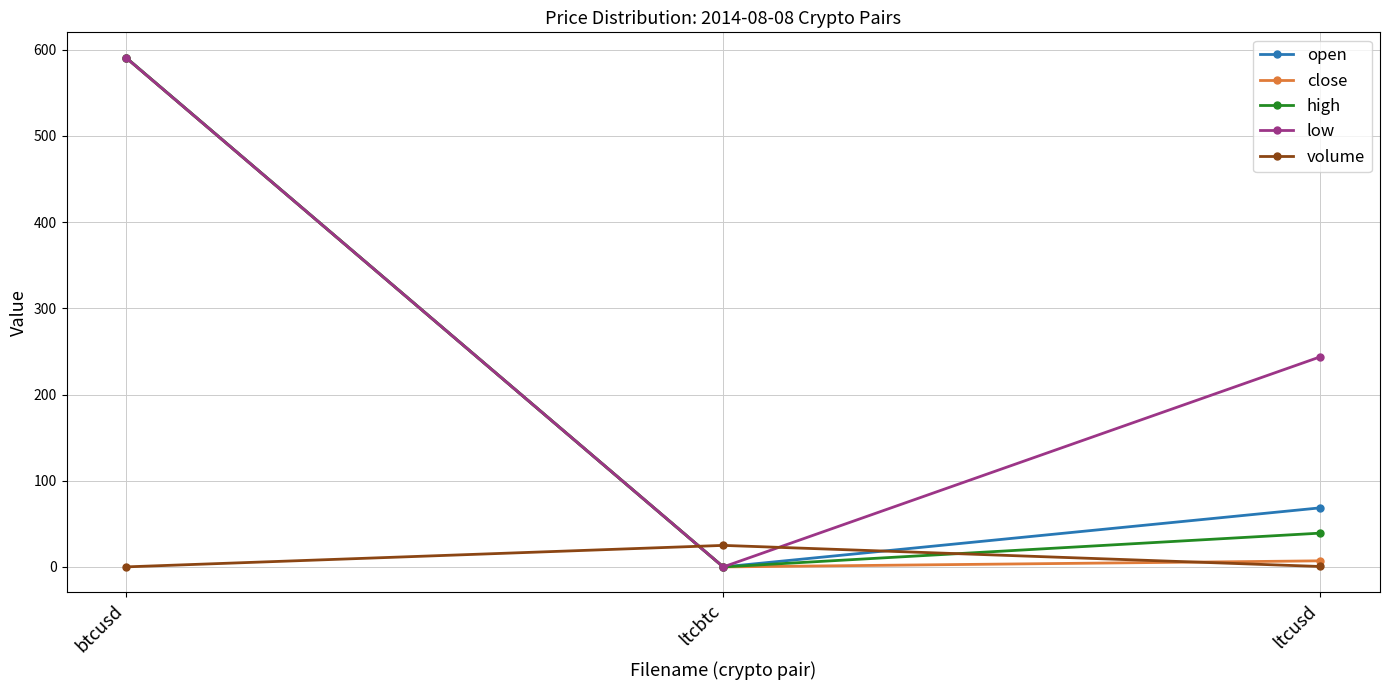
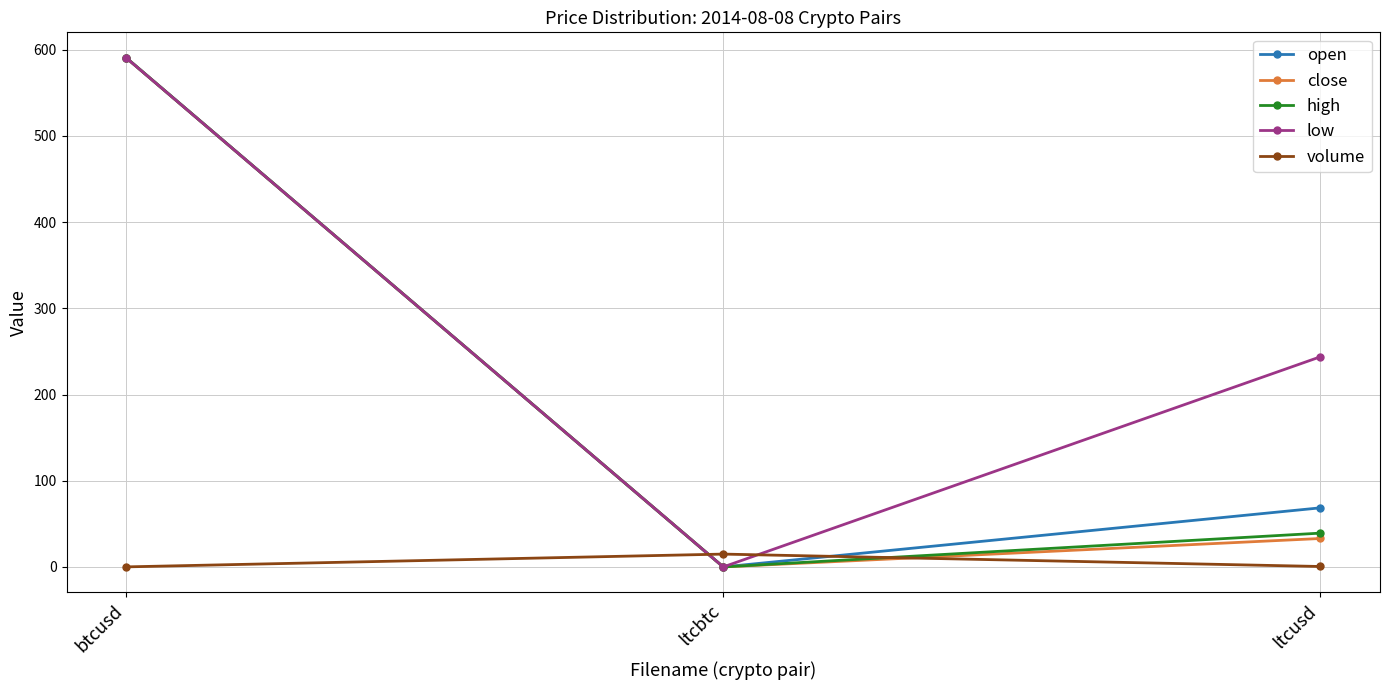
volume, ltcbtc: 30 -> 10
close, ltcusd: 10 -> 30
